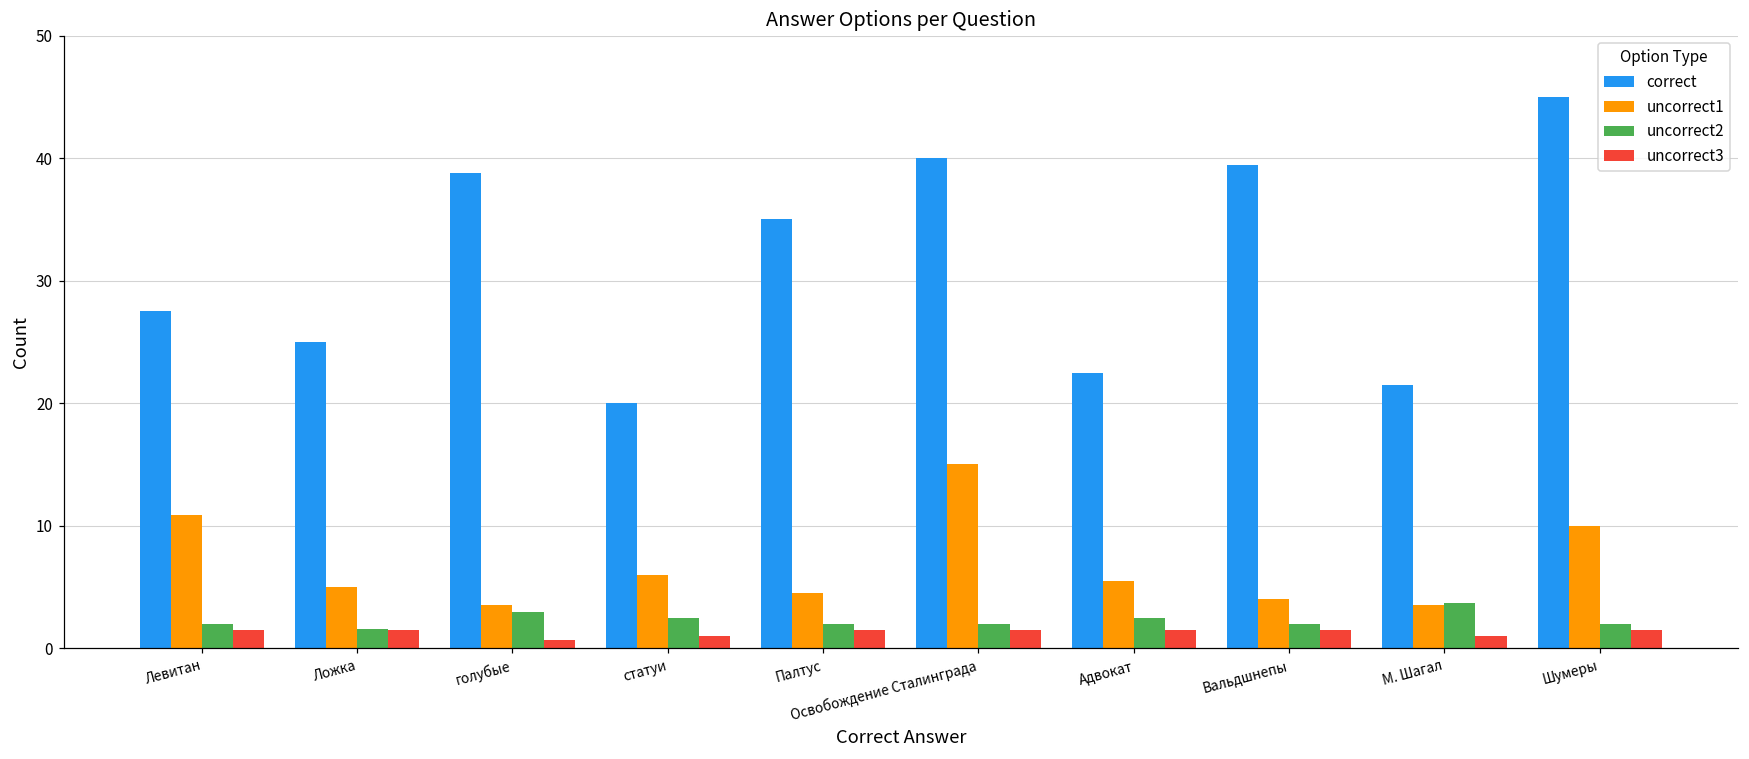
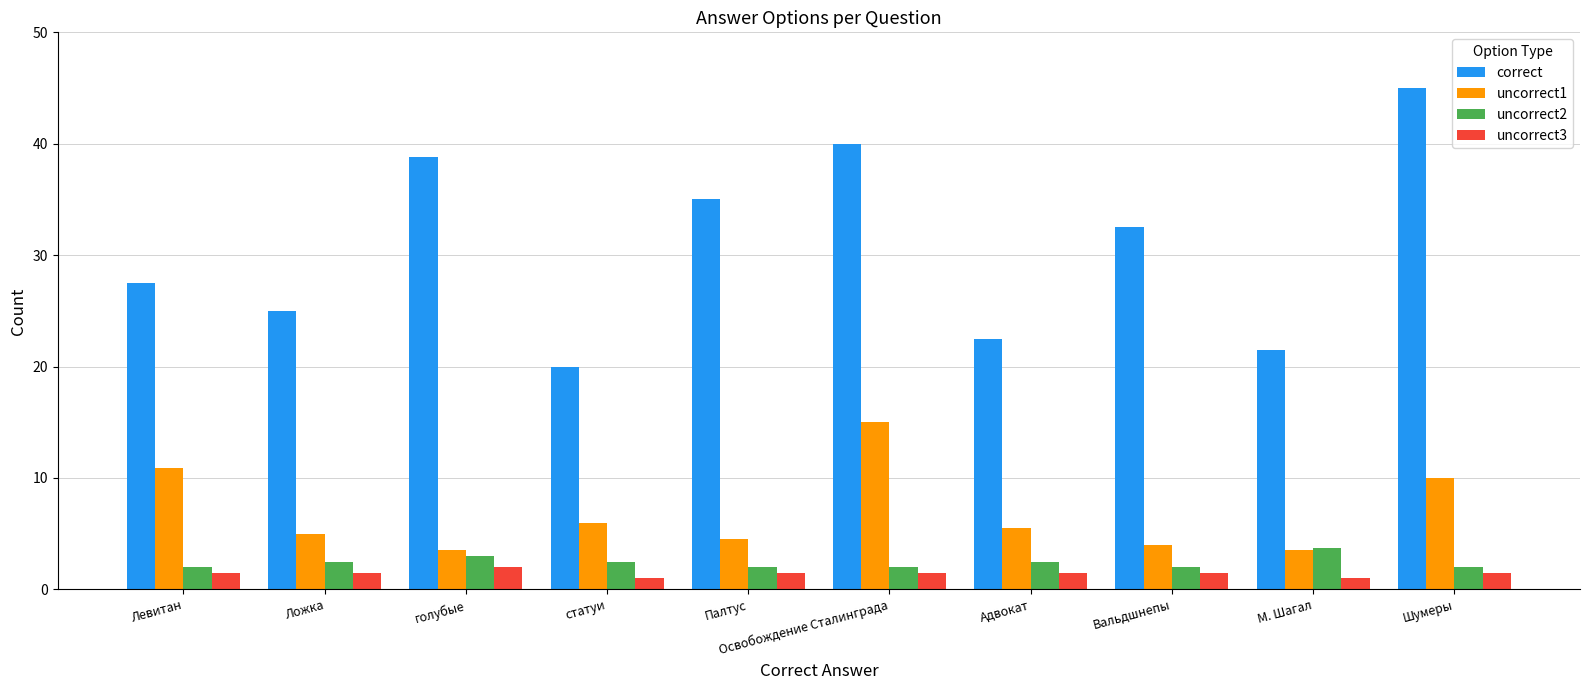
uncorrect2, Ложка: 1.6 -> 2.5
uncorrect3, голубые: 0.7 -> 2.0
correct, Вальдшнепы: 39.4 -> 32.5
